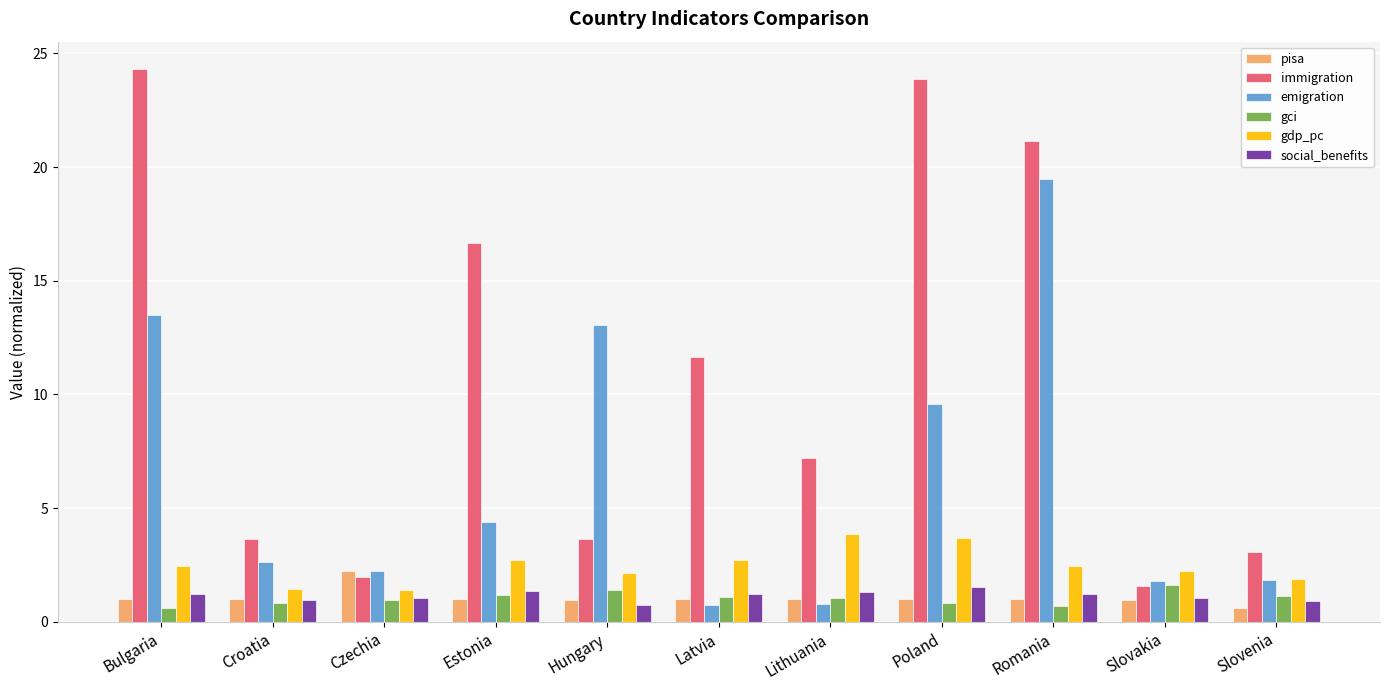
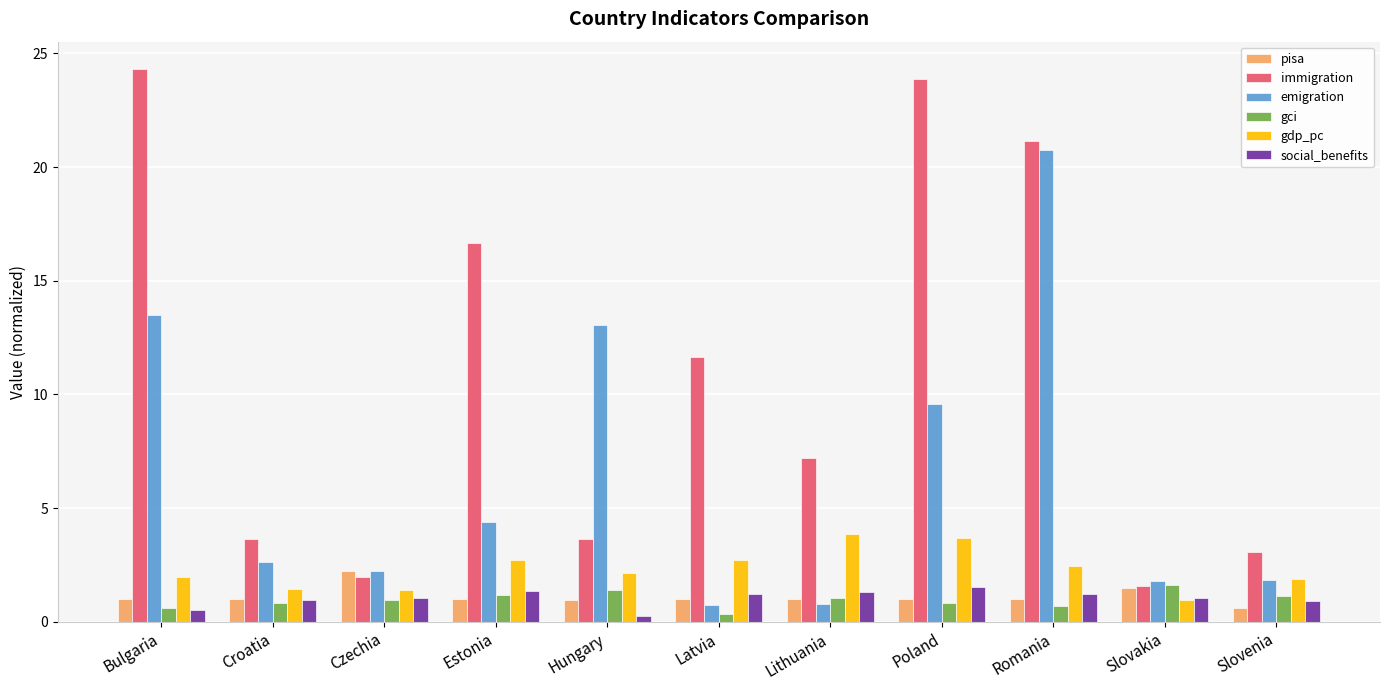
gdp_pc, Bulgaria: 2.5 -> 2.0
social_benefits, Bulgaria: 1.2 -> 0.5
social_benefits, Hungary: 0.8 -> 0.2
gci, Latvia: 1.1 -> 0.4
emigration, Romania: 19.5 -> 20.7
pisa, Slovakia: 1.0 -> 1.5
gdp_pc, Slovakia: 2.2 -> 0.9
